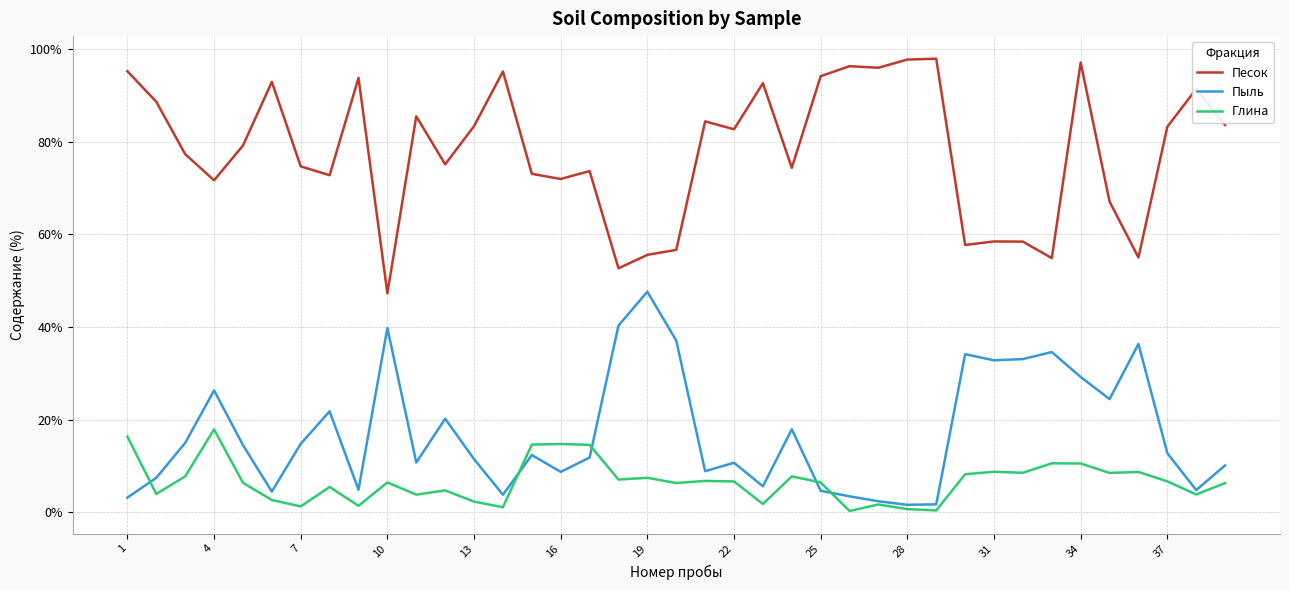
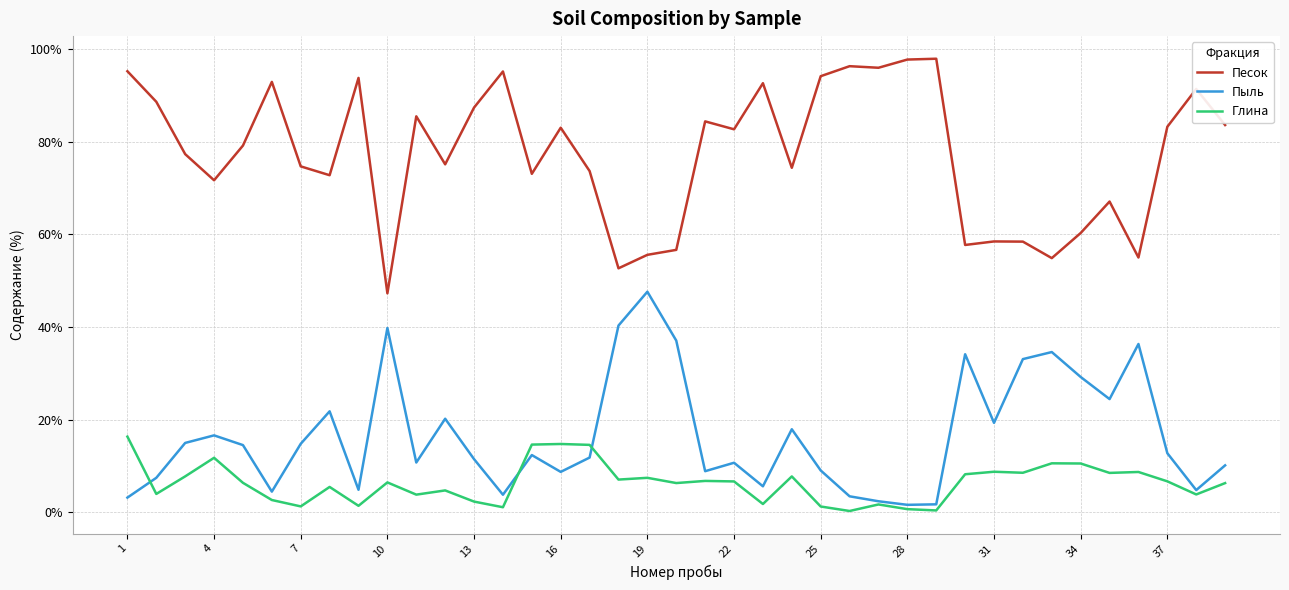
Пыль, 4: 26% -> 17%
Глина, 4: 18% -> 12%
Песок, 13: 83% -> 87%
Песок, 16: 72% -> 83%
Пыль, 25: 5% -> 9%
Глина, 25: 6% -> 1%
Пыль, 31: 33% -> 19%
Песок, 34: 97% -> 60%
